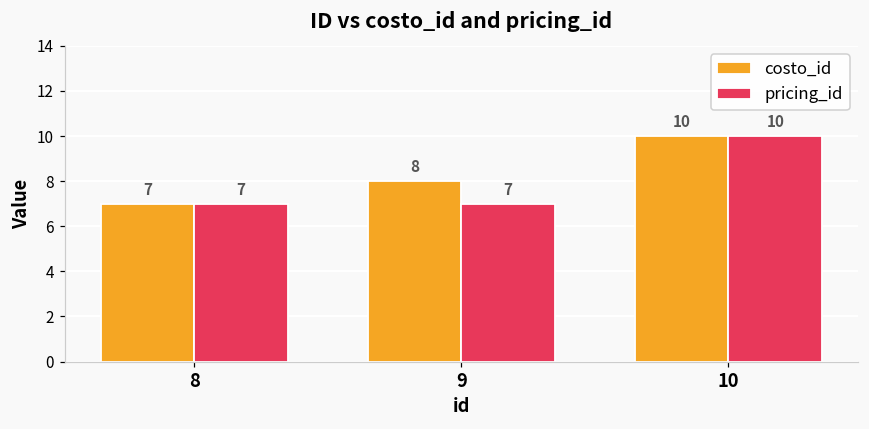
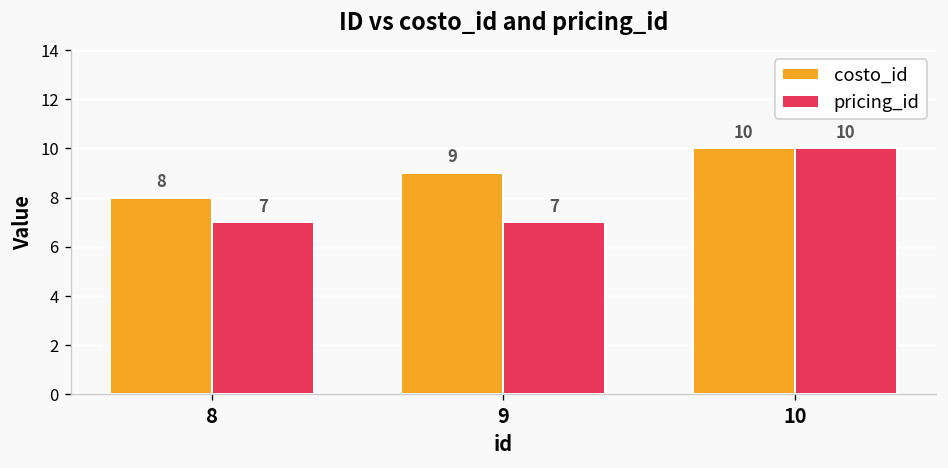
costo_id, 8: 7 -> 8
costo_id, 9: 8 -> 9
